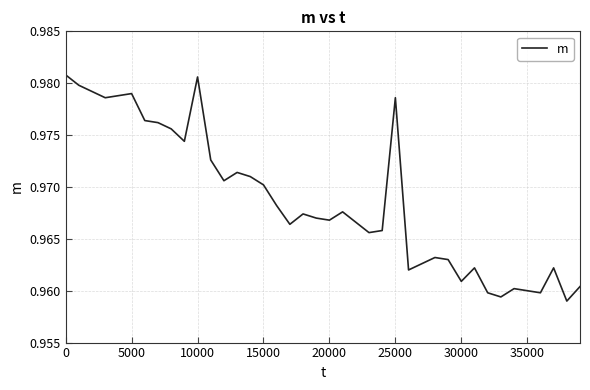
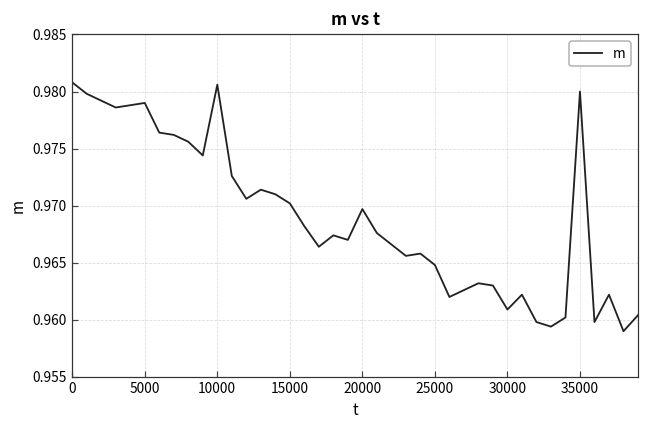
20000: 0.9668 -> 0.9697
25000: 0.9786 -> 0.9648
35000: 0.96 -> 0.98
